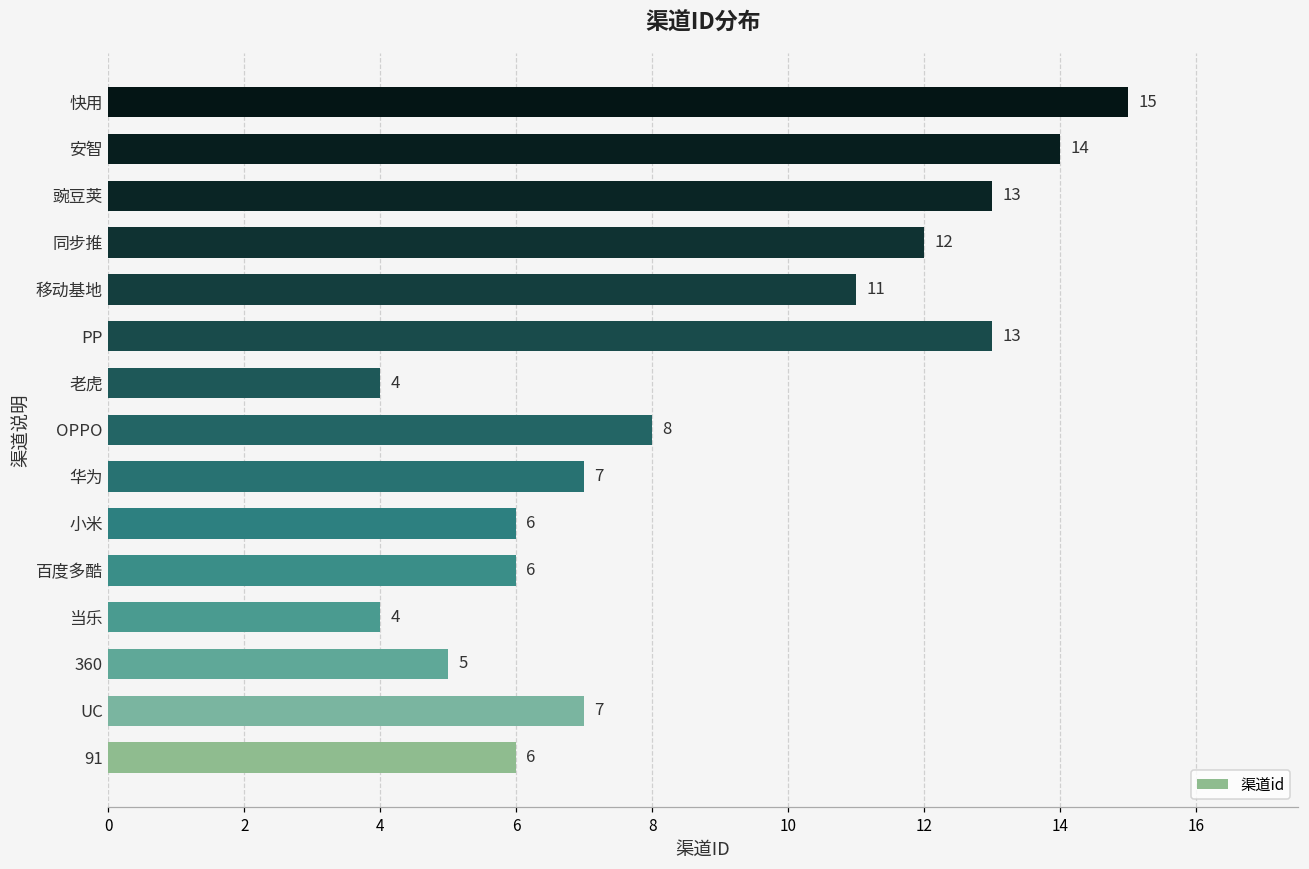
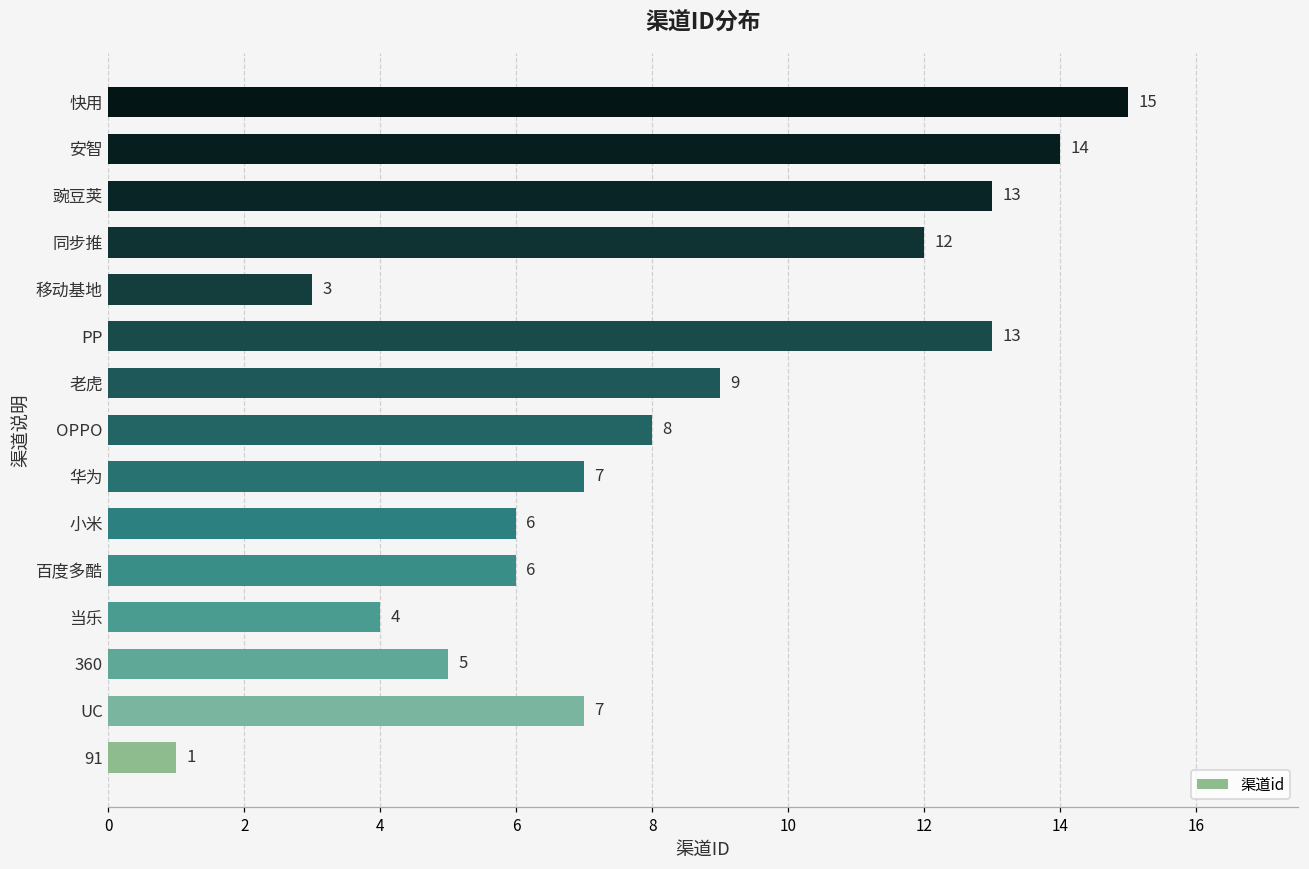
移动基地: 11 -> 3
老虎: 4 -> 9
91: 6 -> 1
